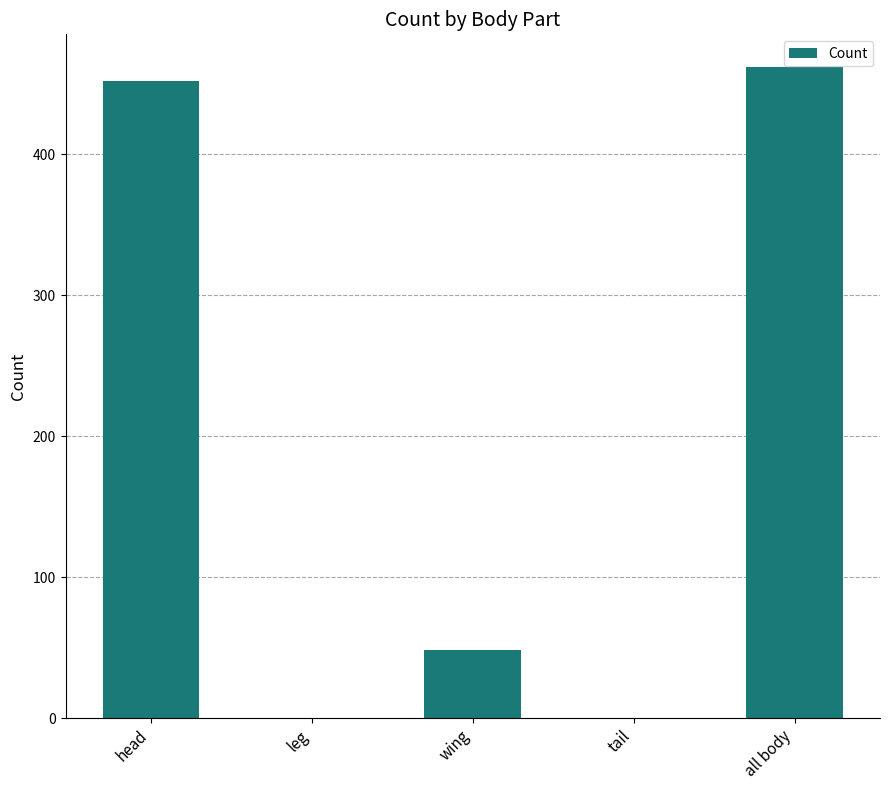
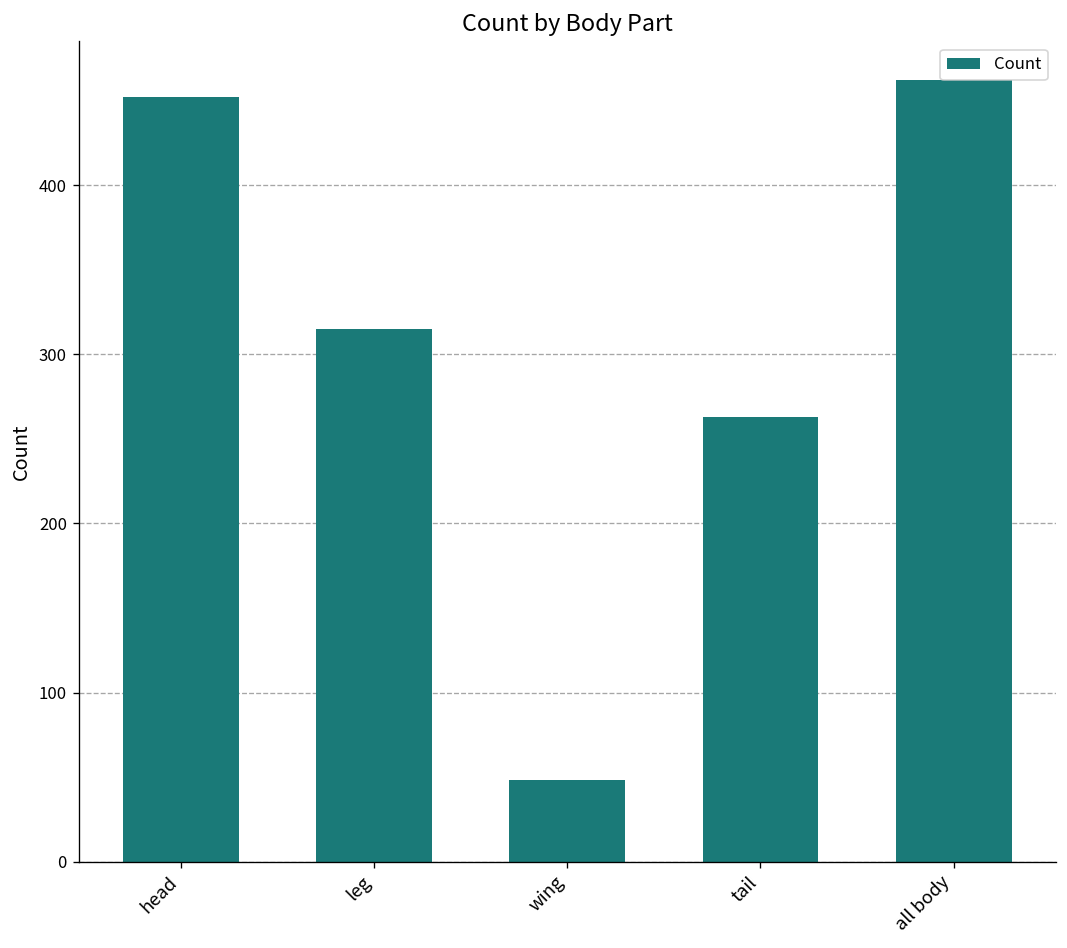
leg: 0 -> 315
tail: 0 -> 263
